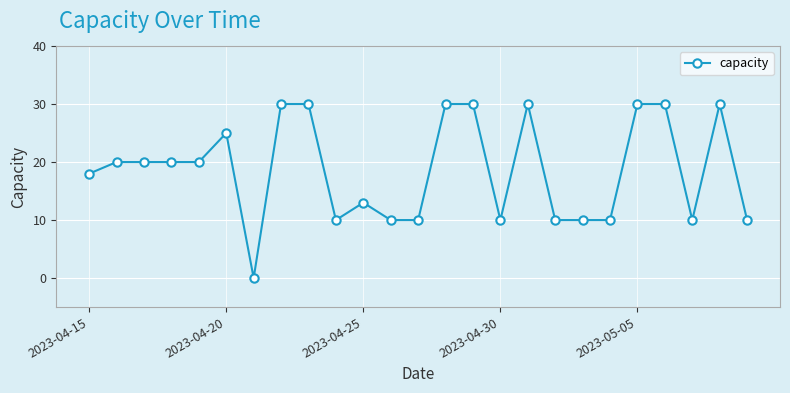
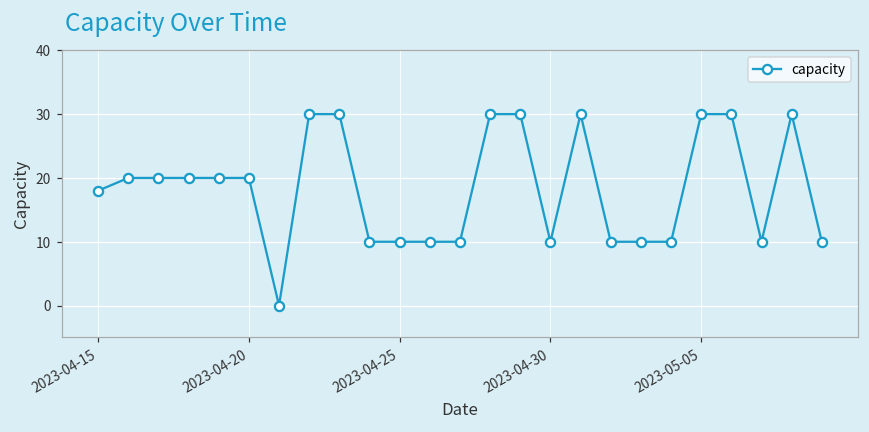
2023-04-20: 25 -> 20
2023-04-25: 13 -> 10
